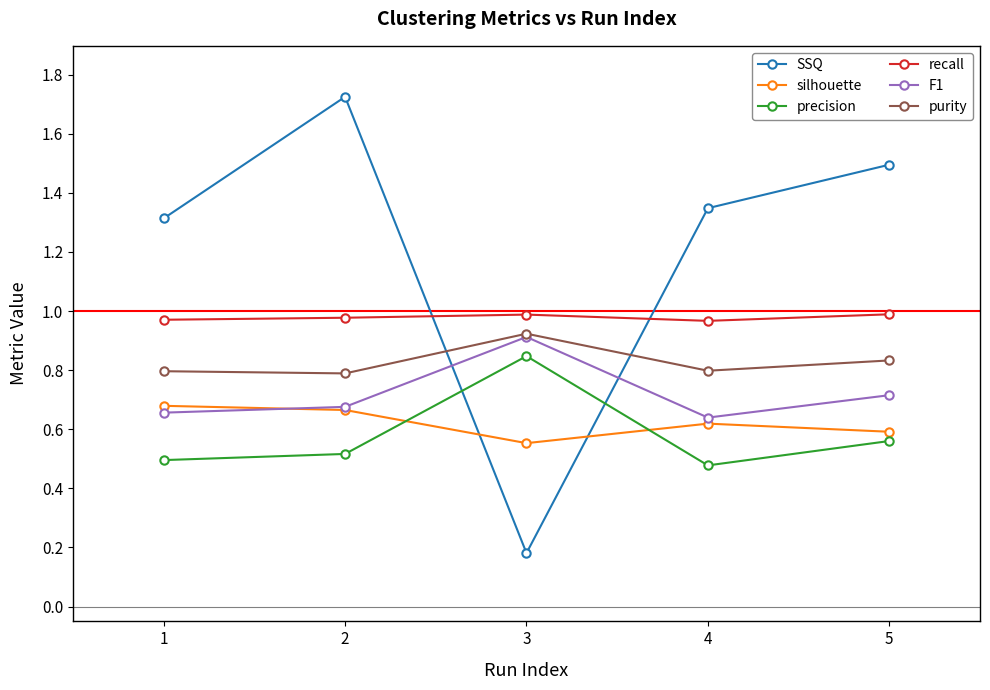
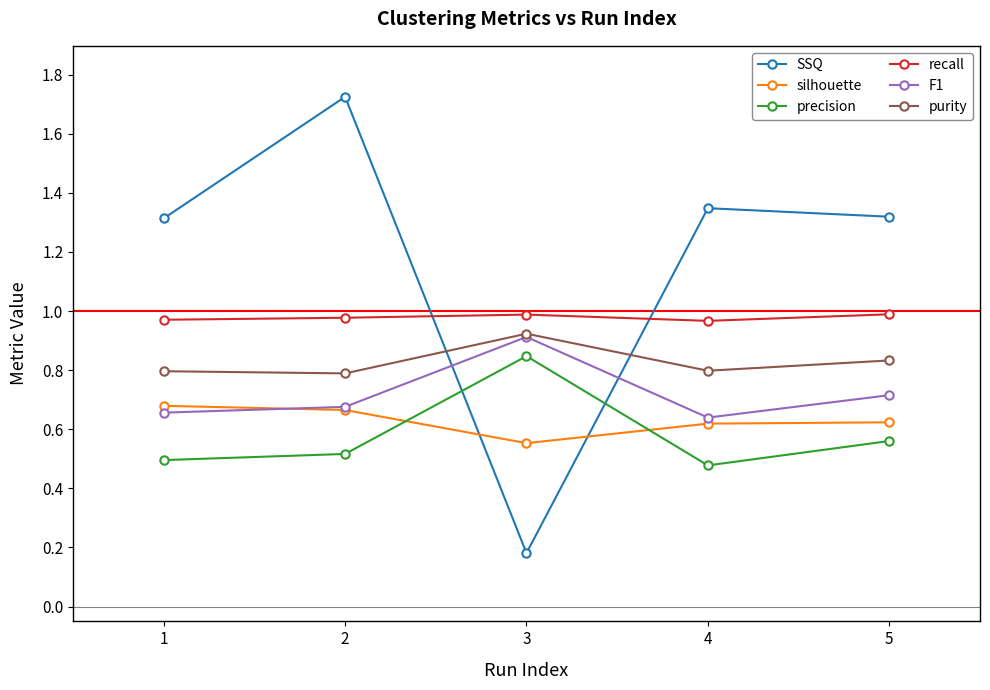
SSQ, 5: 1.49 -> 1.32
silhouette, 5: 0.59 -> 0.62
